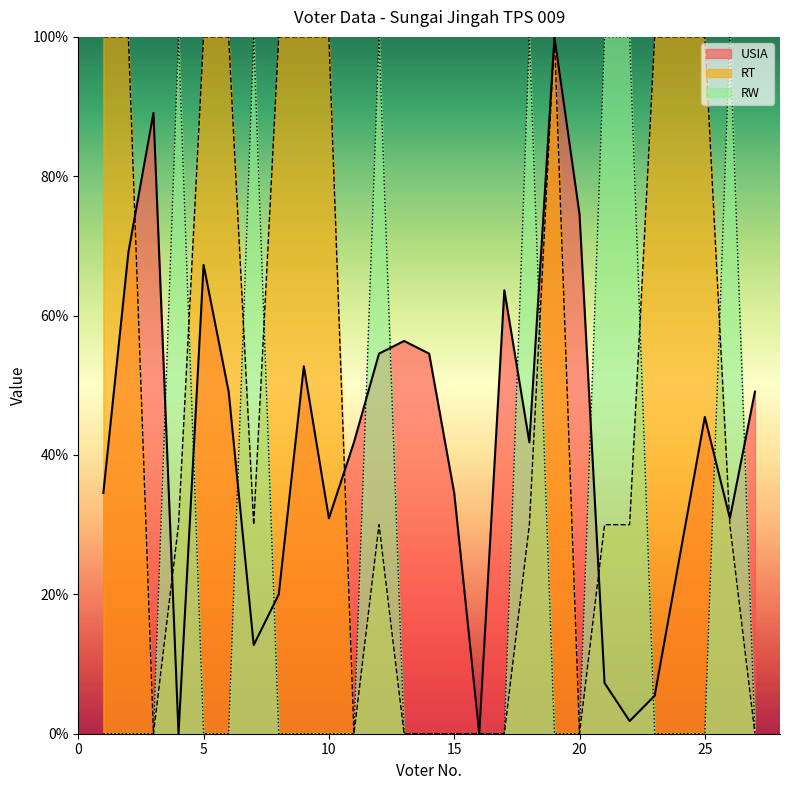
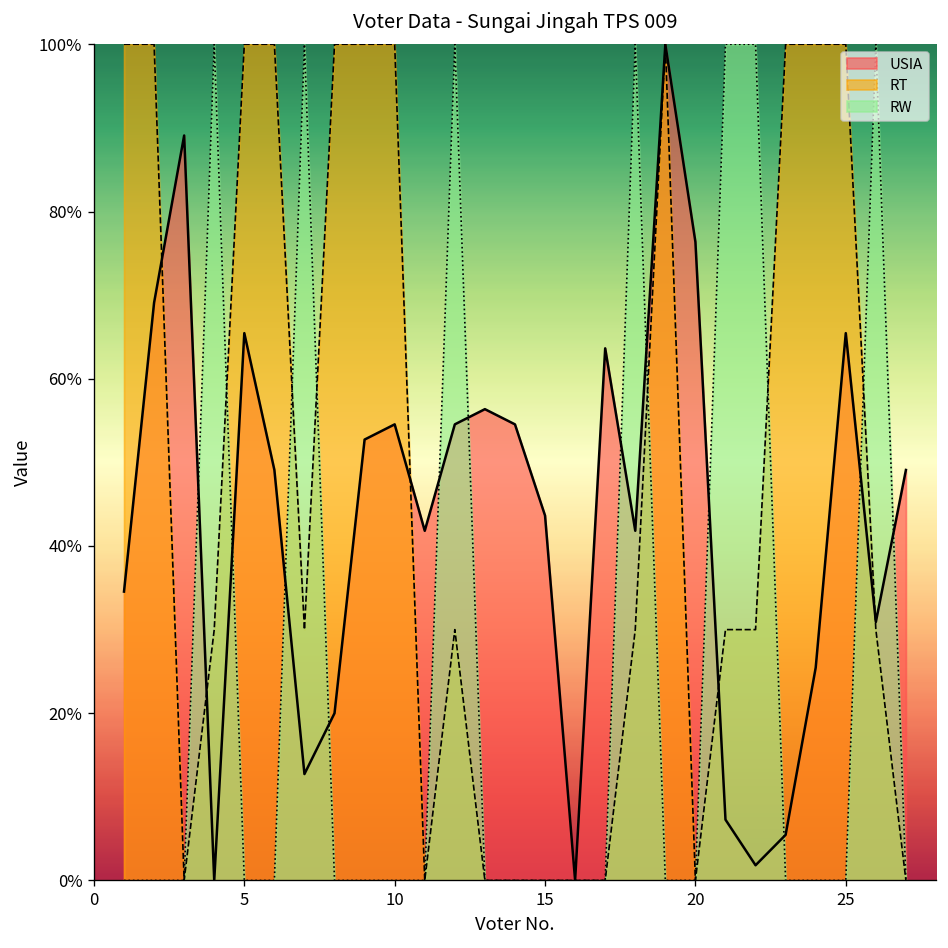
USIA, 5: 67% -> 65%
USIA, 10: 31% -> 55%
USIA, 15: 35% -> 44%
USIA, 20: 75% -> 76%
USIA, 25: 45% -> 65%
